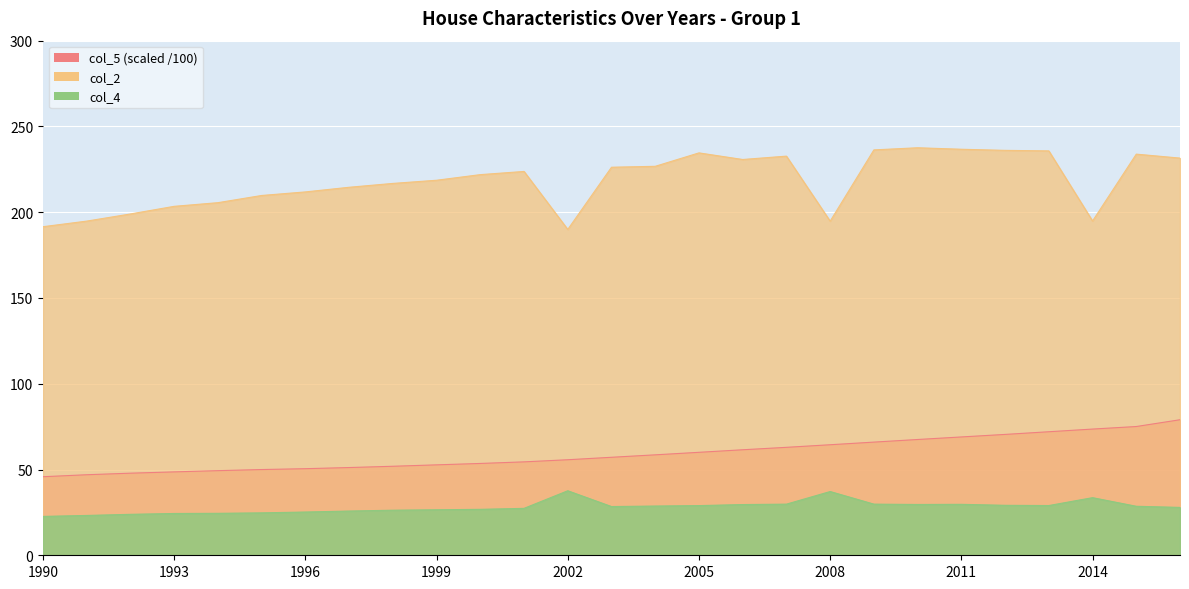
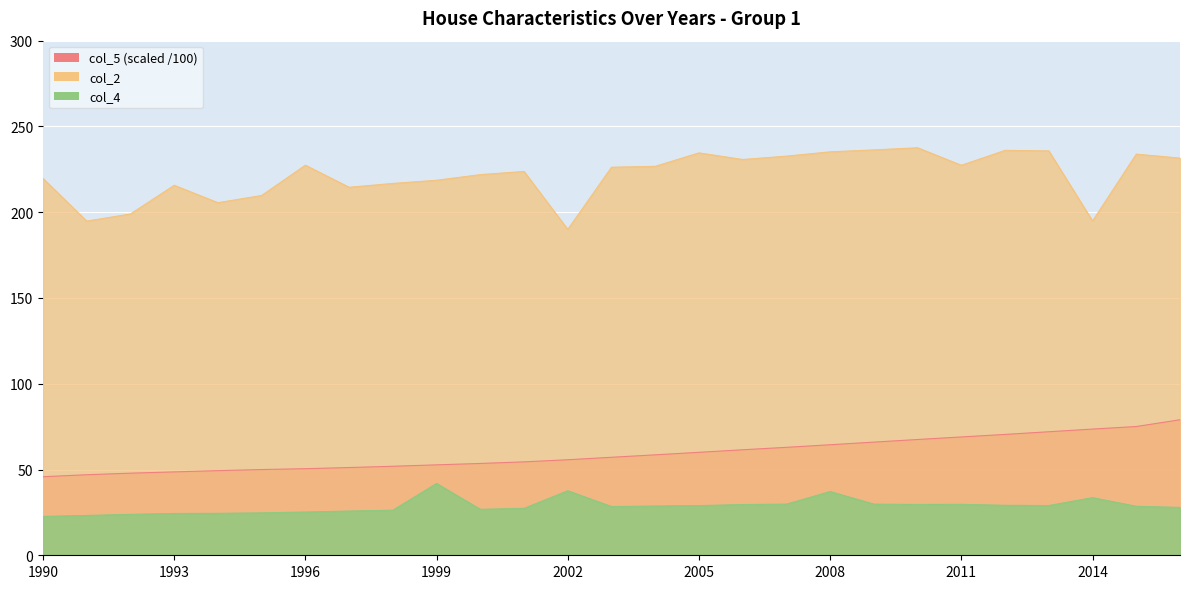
col_2, 1990: 192 -> 220
col_2, 1993: 203 -> 216
col_2, 1996: 212 -> 227
col_4, 1999: 27 -> 42
col_2, 2008: 195 -> 235
col_2, 2011: 237 -> 227
